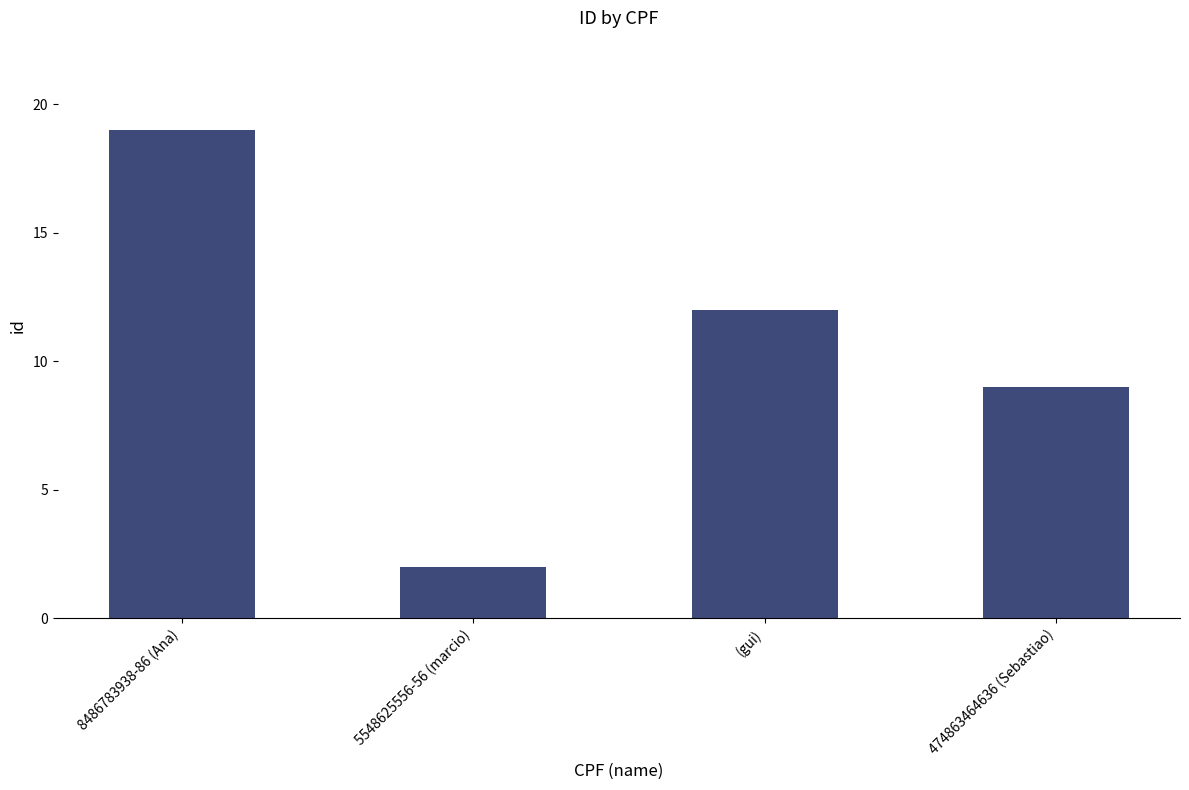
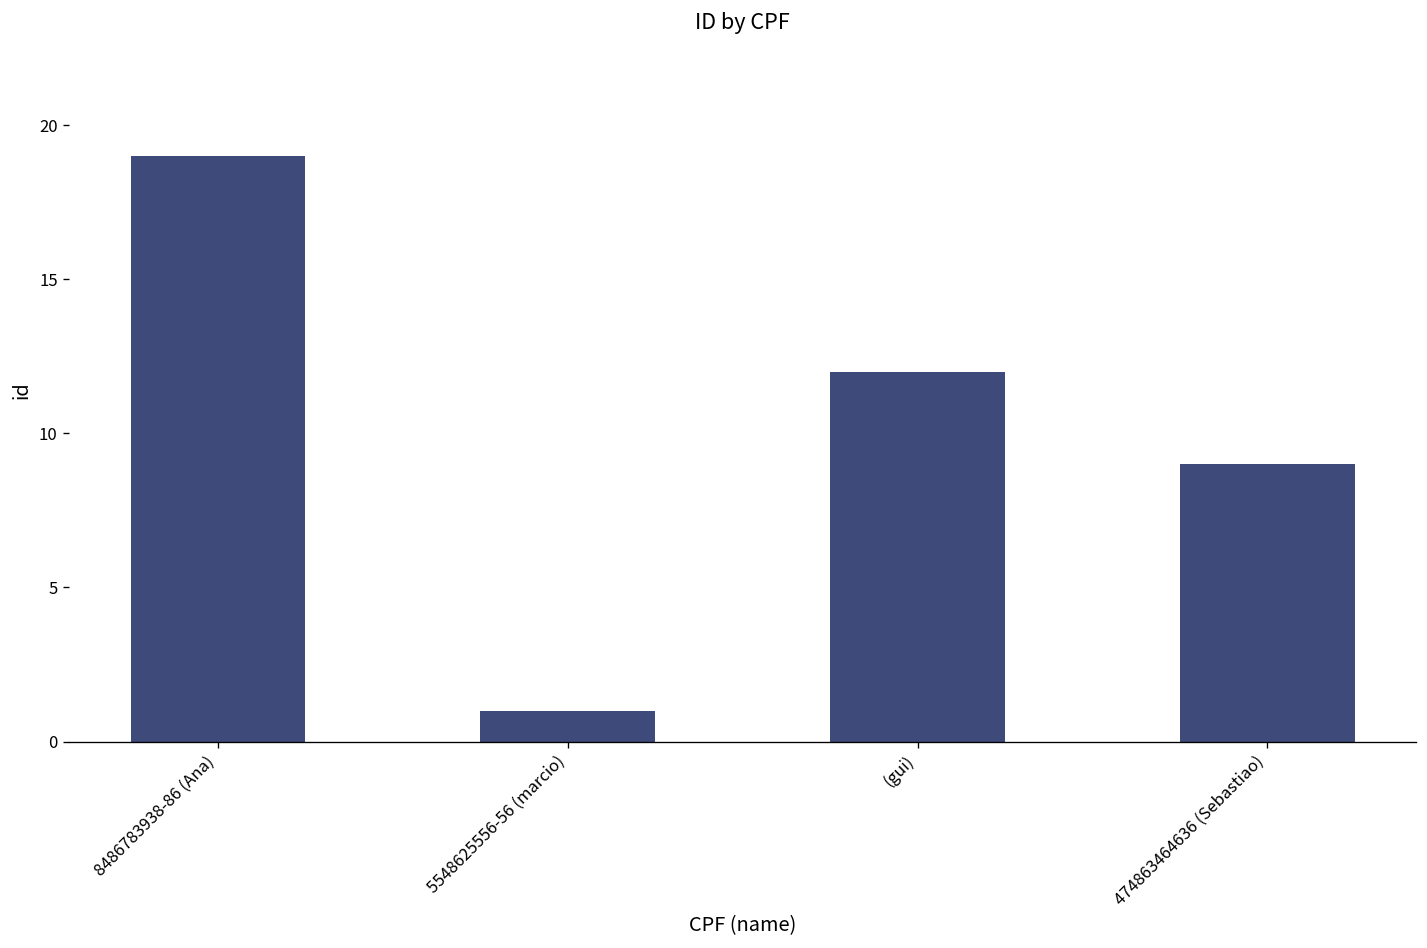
5548625556-56 (marcio): 2 -> 1
